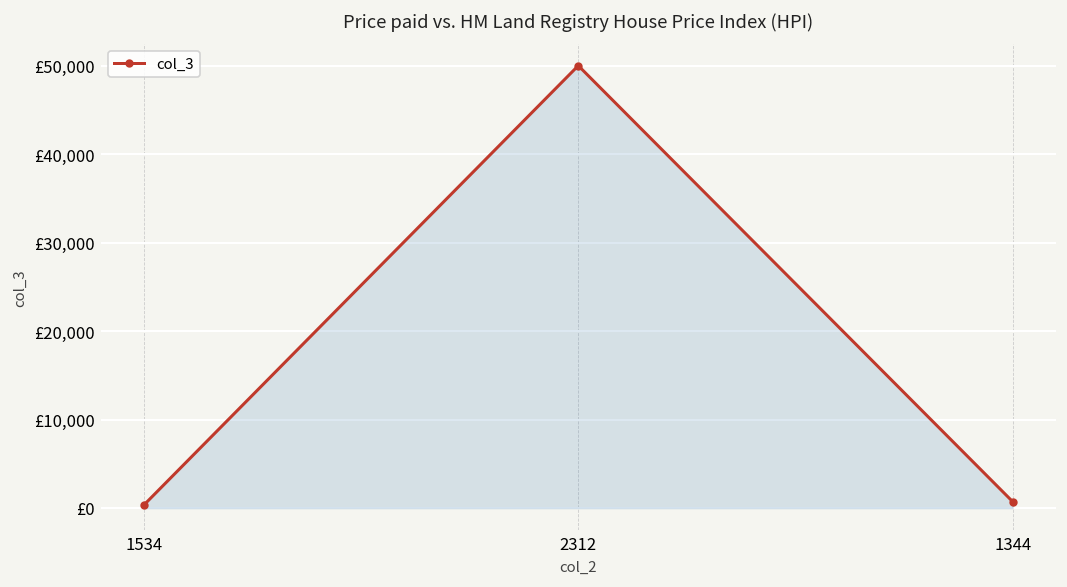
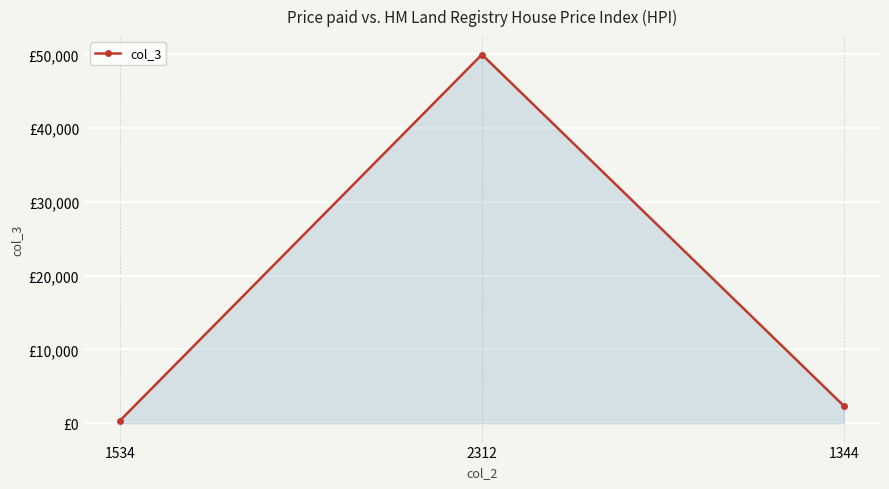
1344: £1,000 -> £2,000
